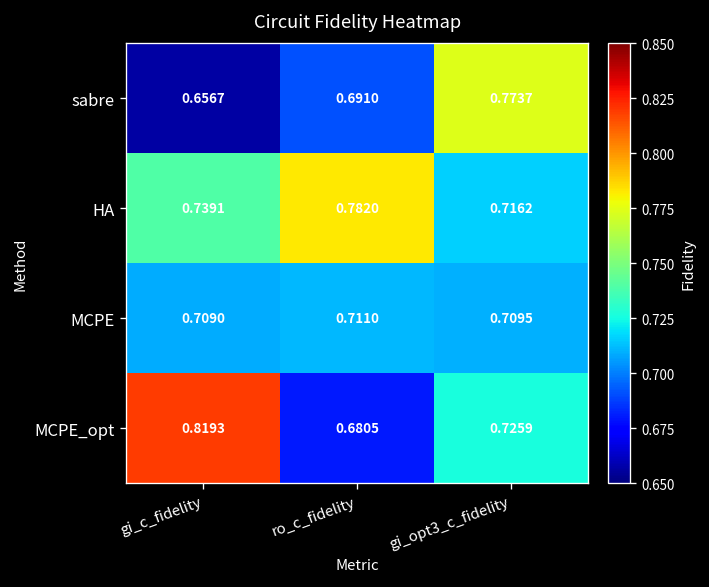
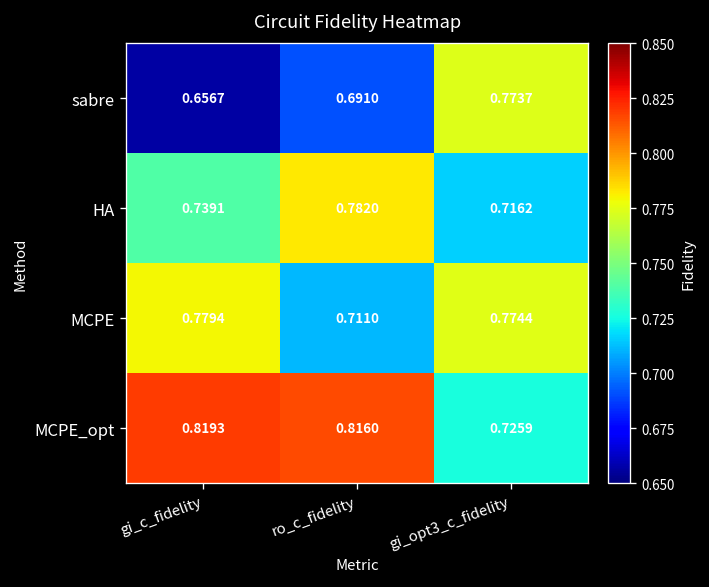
MCPE, gi_c_fidelity: 0.7090 -> 0.7794
MCPE, gi_opt3_c_fidelity: 0.7095 -> 0.7744
MCPE_opt, ro_c_fidelity: 0.6805 -> 0.8160
